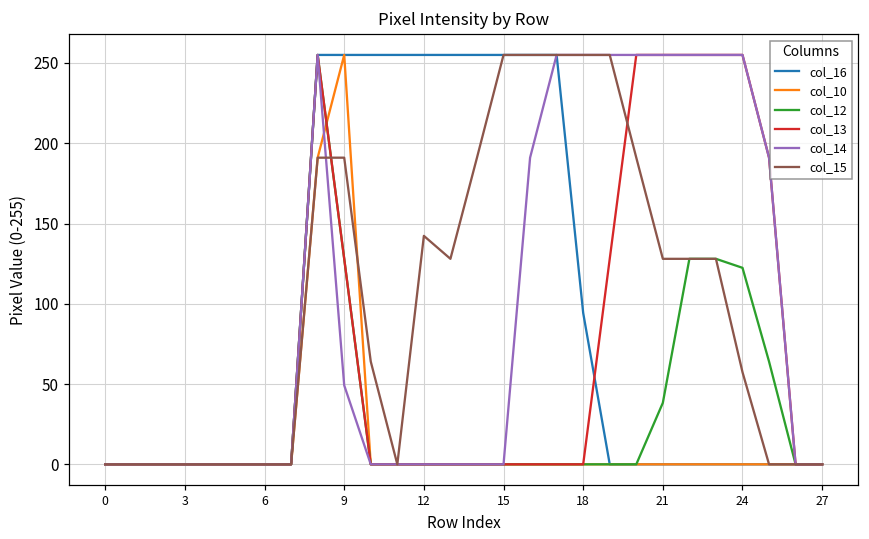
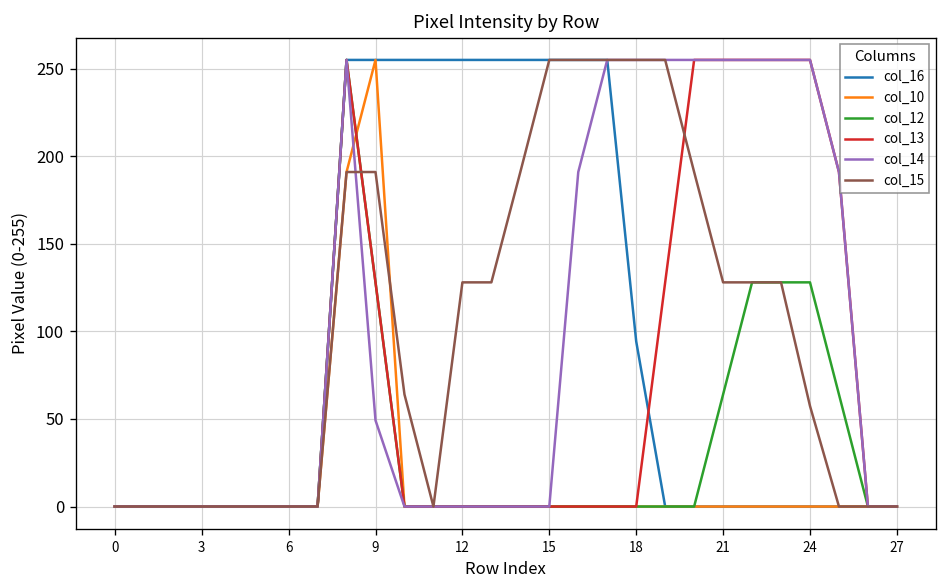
col_15, 12: 142 -> 128
col_12, 21: 38 -> 64
col_12, 24: 122 -> 128
